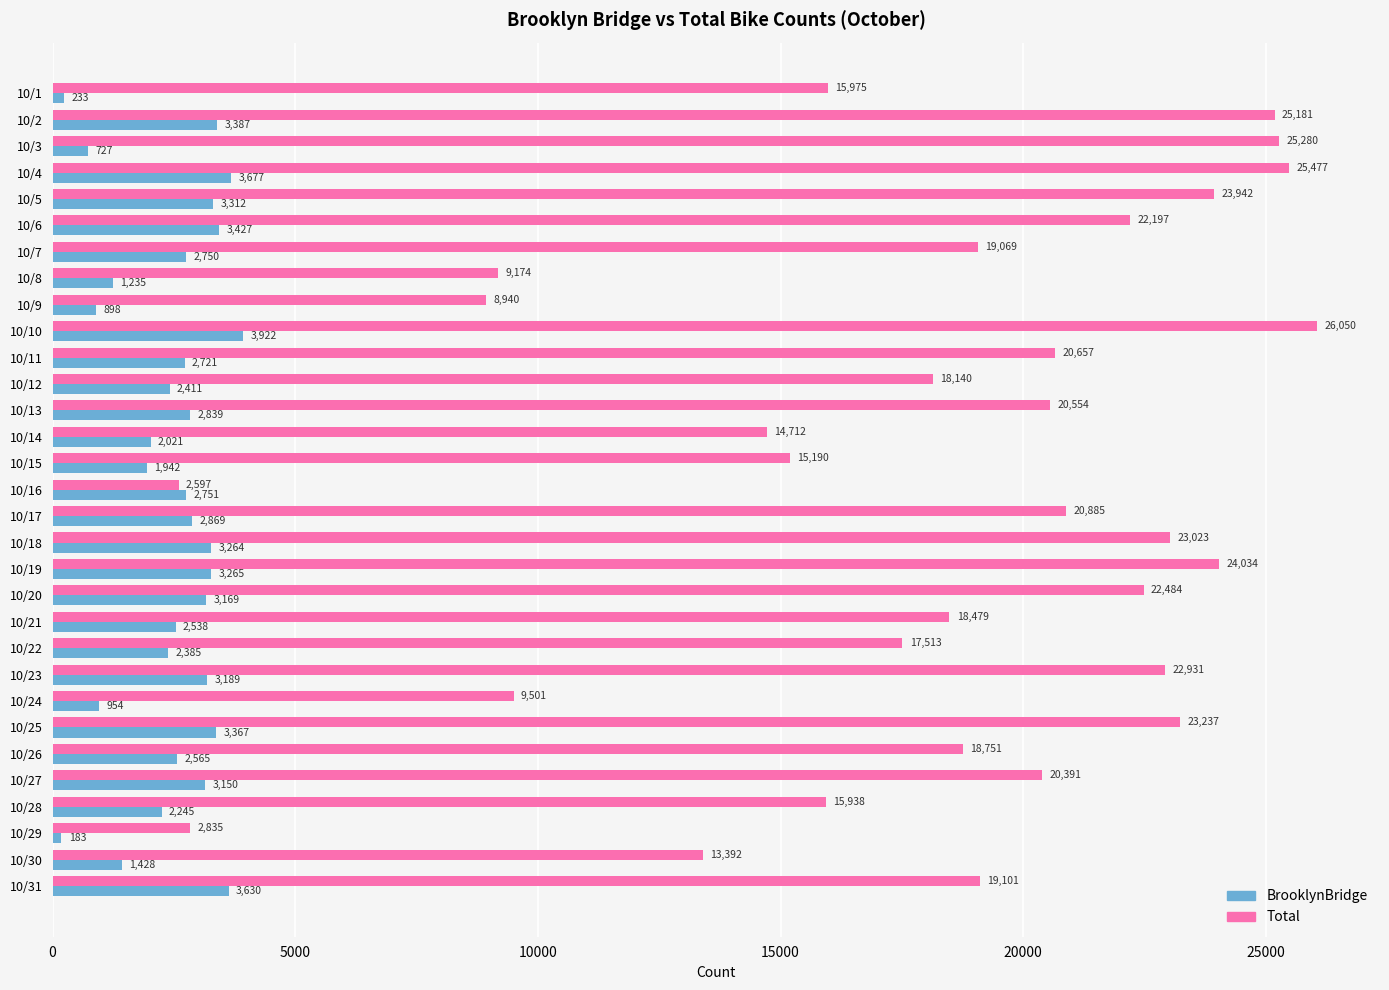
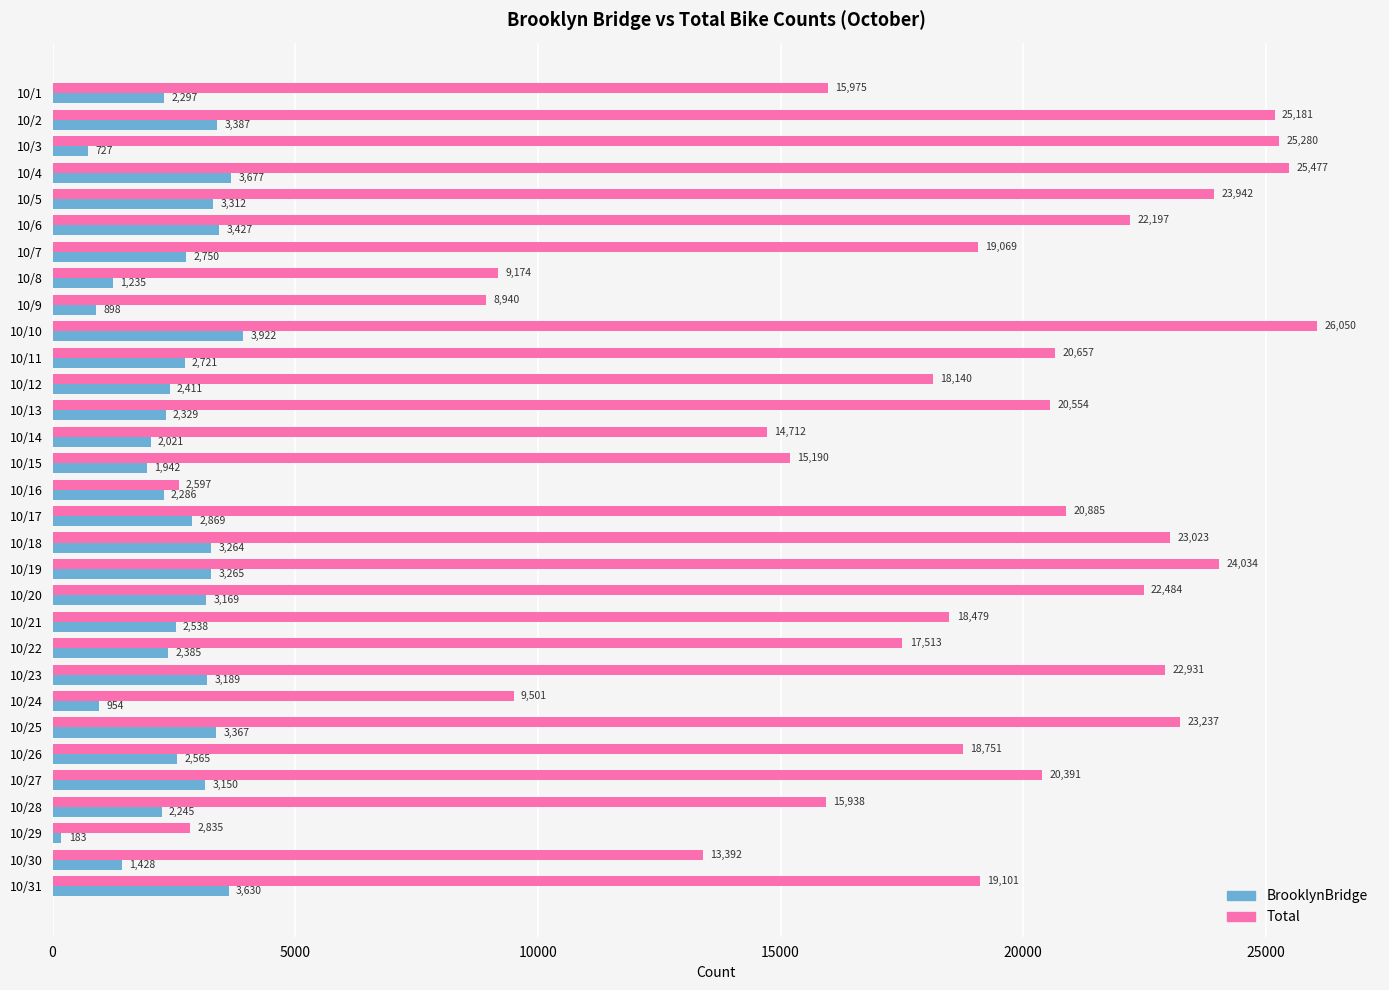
BrooklynBridge, 10/1: 233 -> 2,297
BrooklynBridge, 10/13: 2,839 -> 2,329
BrooklynBridge, 10/16: 2,751 -> 2,286
